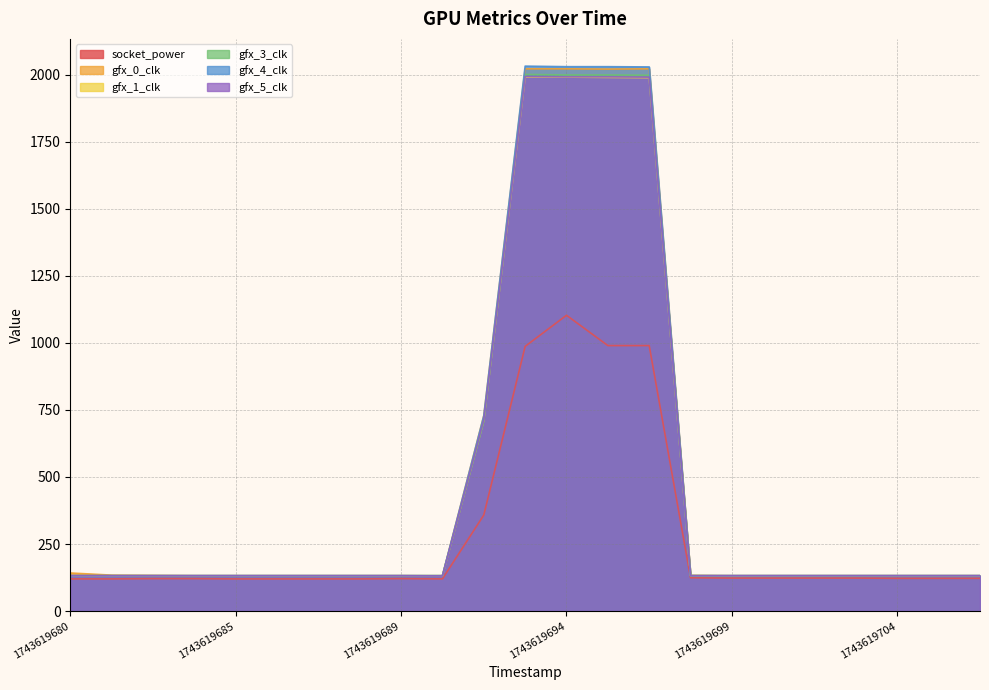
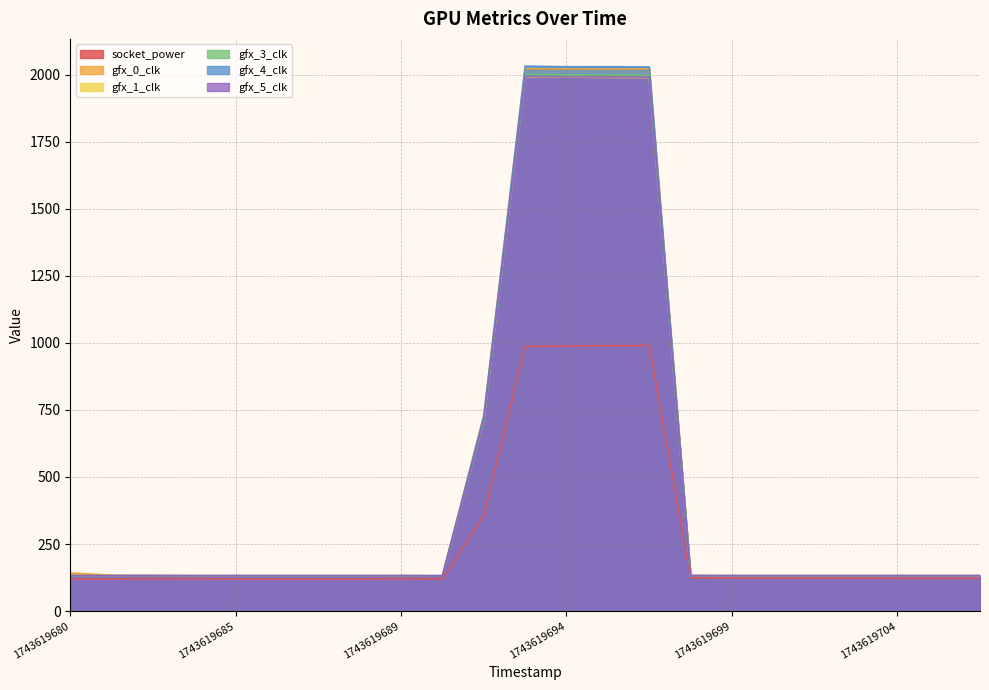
socket_power, 1743619694: 1100 -> 990
